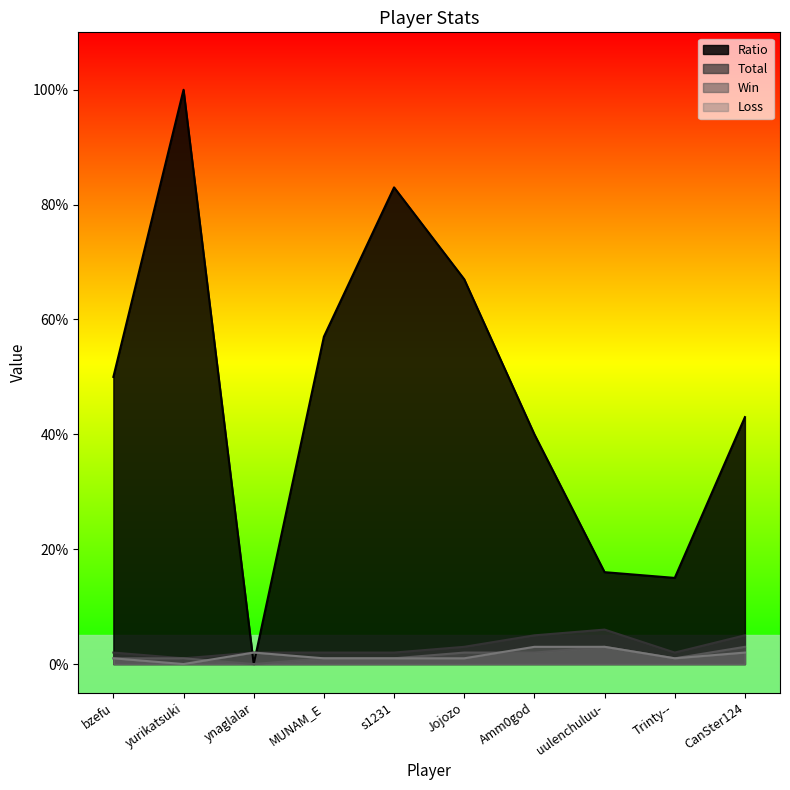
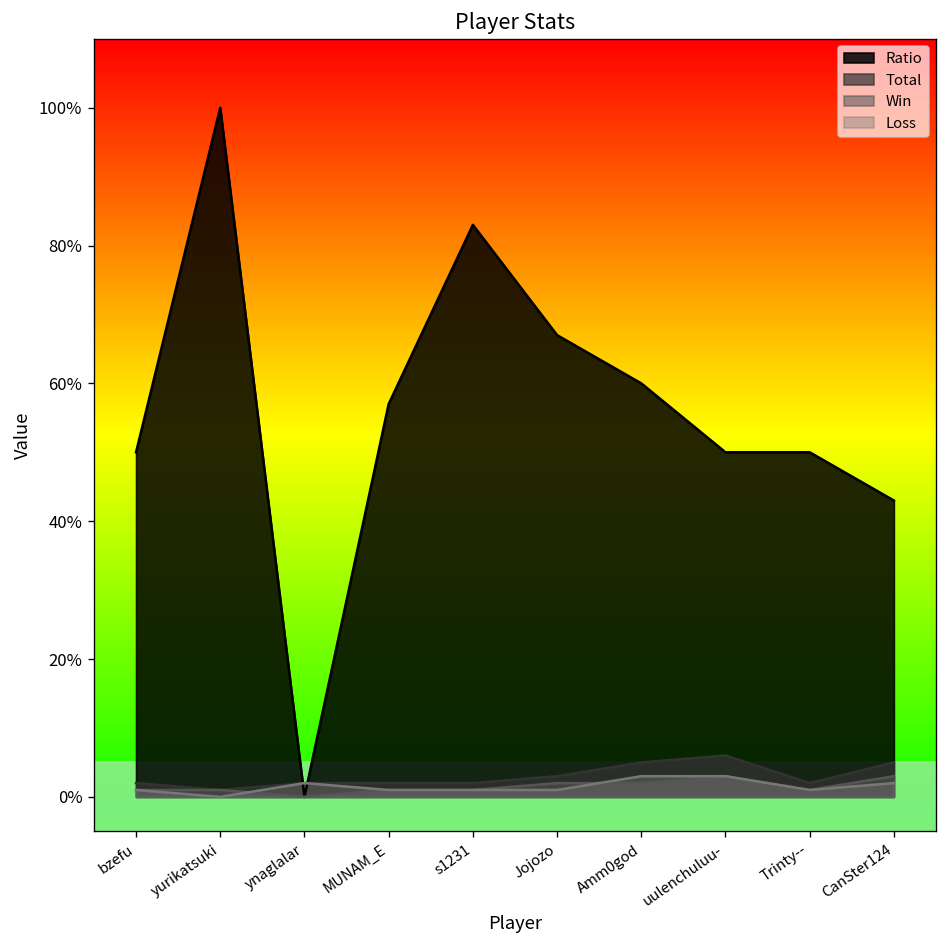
Ratio, Amm0god: 40% -> 60%
Ratio, uulenchuluu-: 16% -> 50%
Ratio, Trinty--: 15% -> 50%
